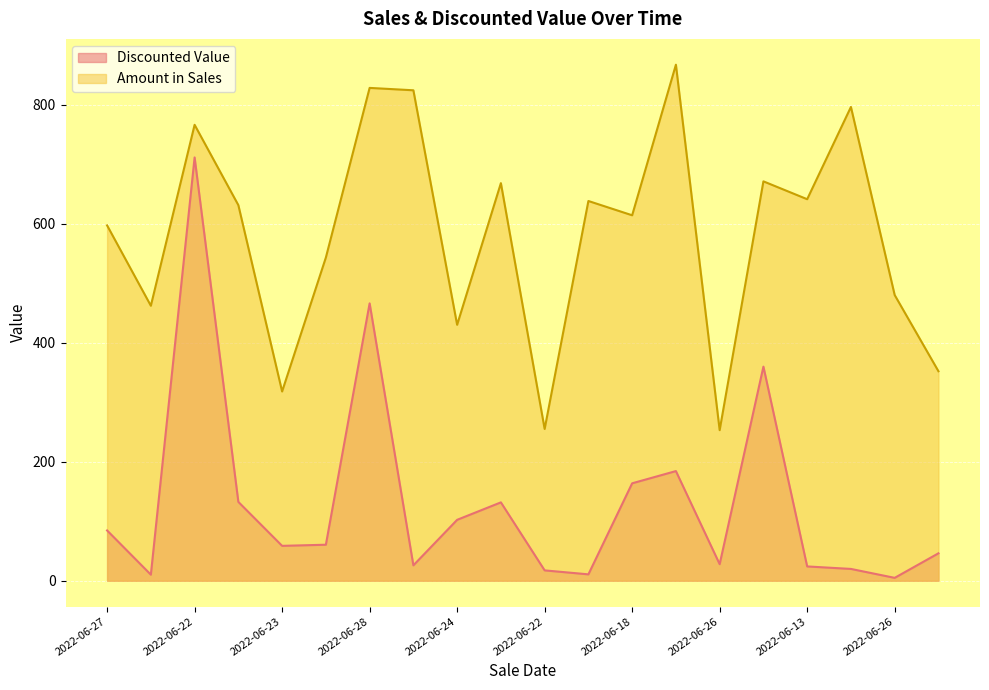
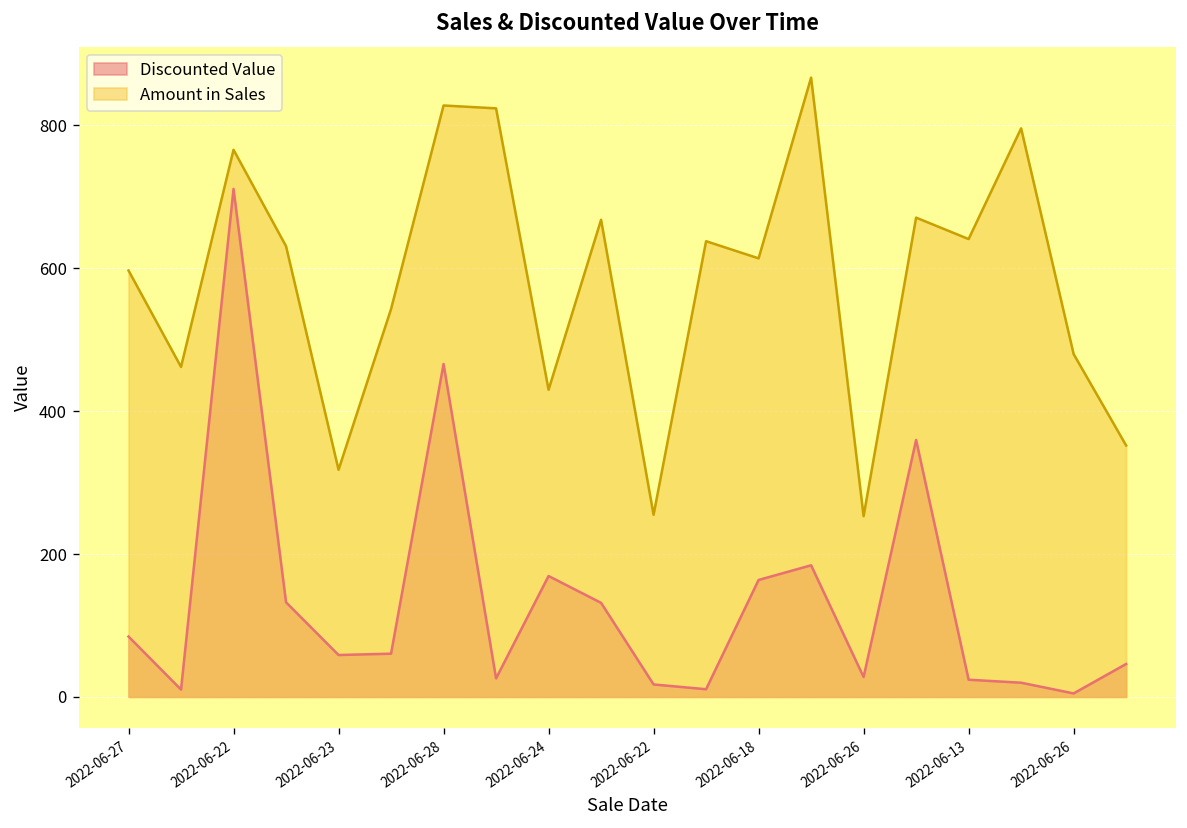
Discounted Value, 2022-06-24: 100 -> 170
